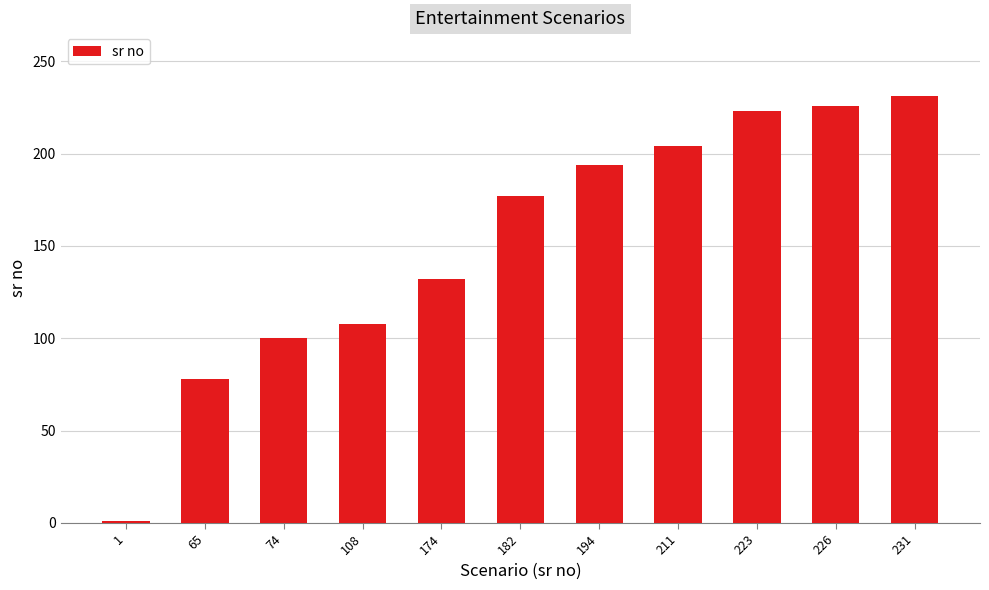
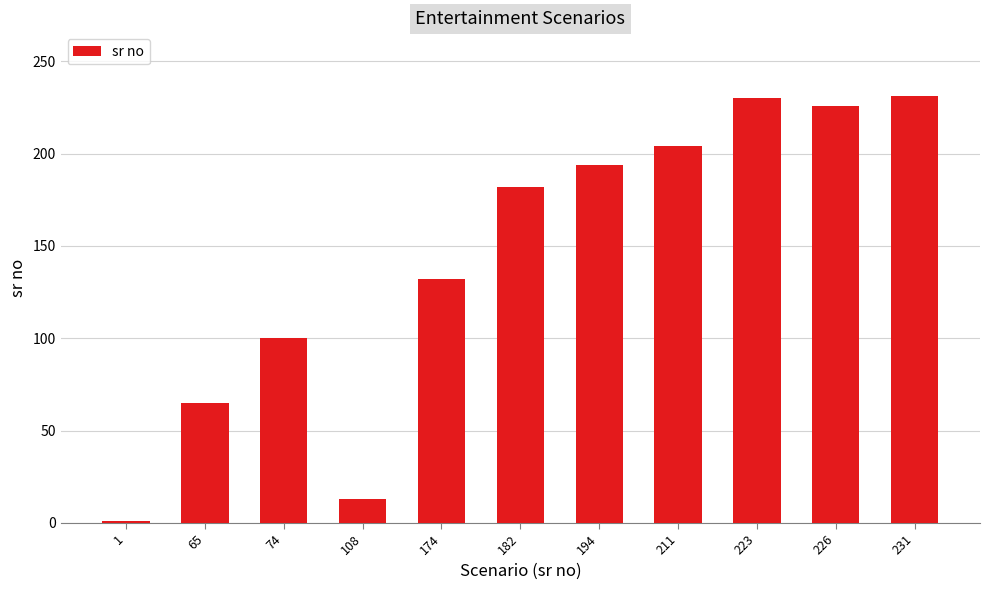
65: 78 -> 65
108: 108 -> 13
182: 177 -> 182
223: 223 -> 230
